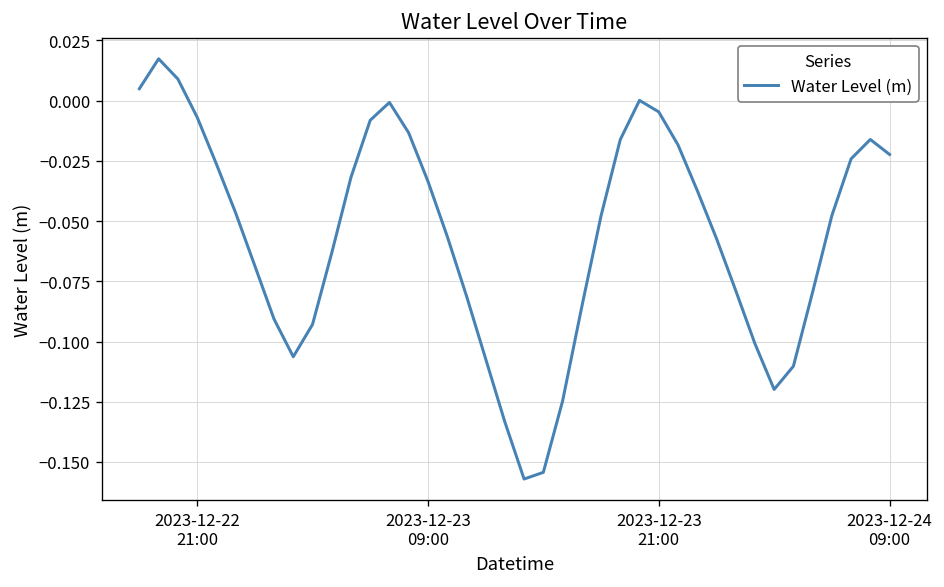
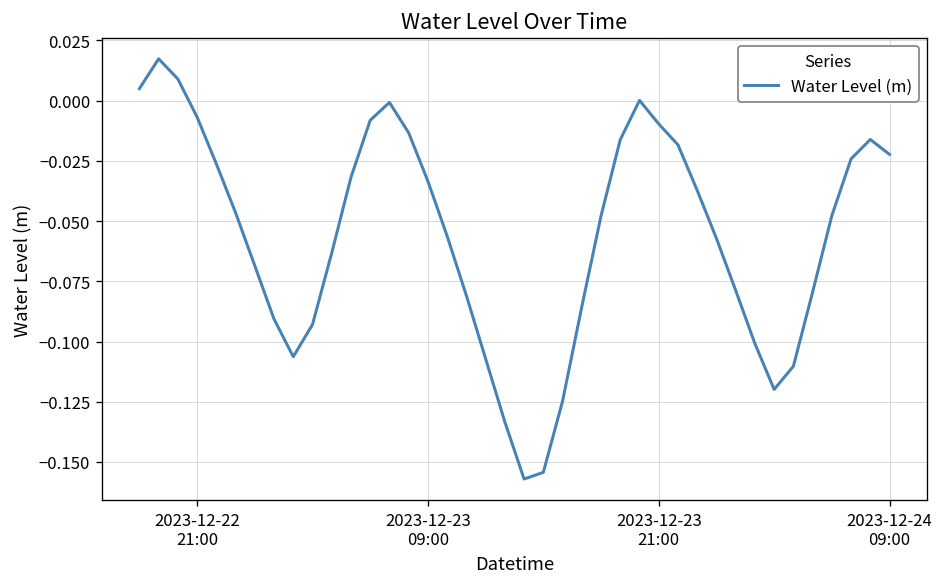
2023-12-23 21:00: -0.005 -> -0.010
